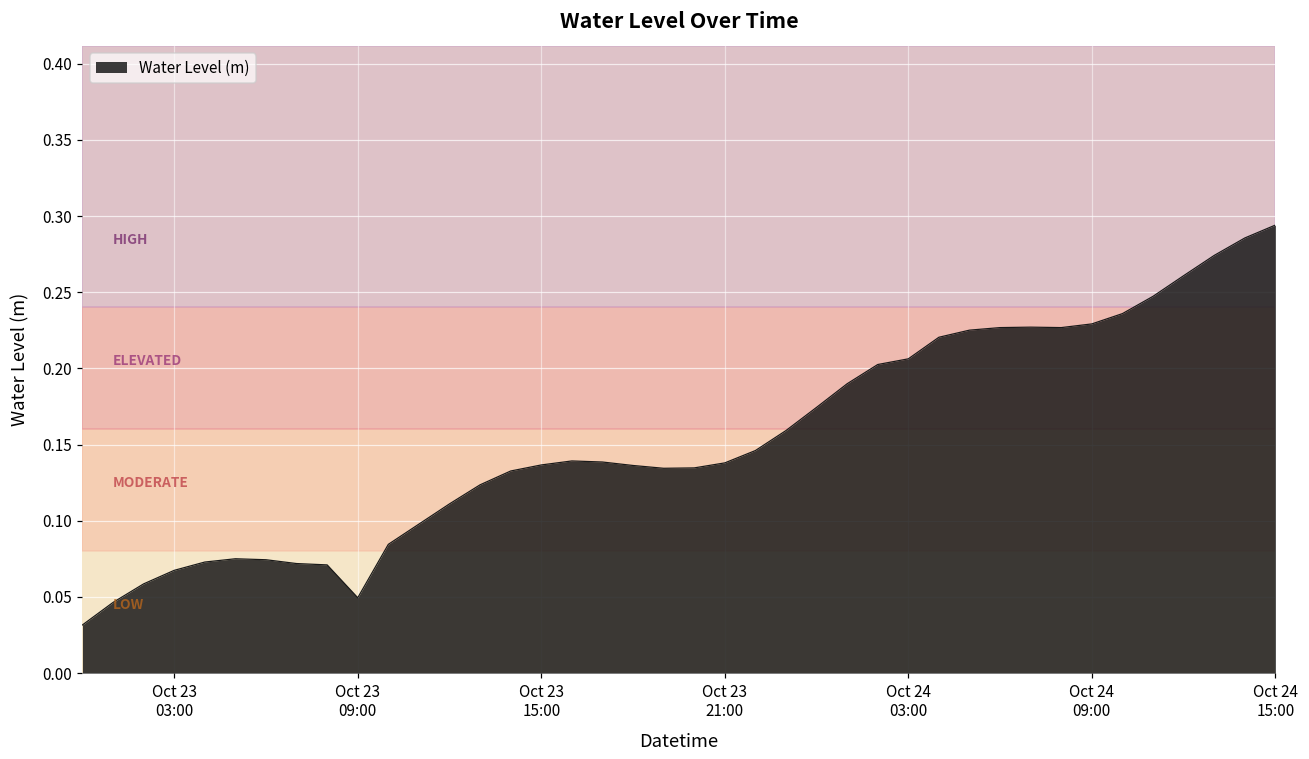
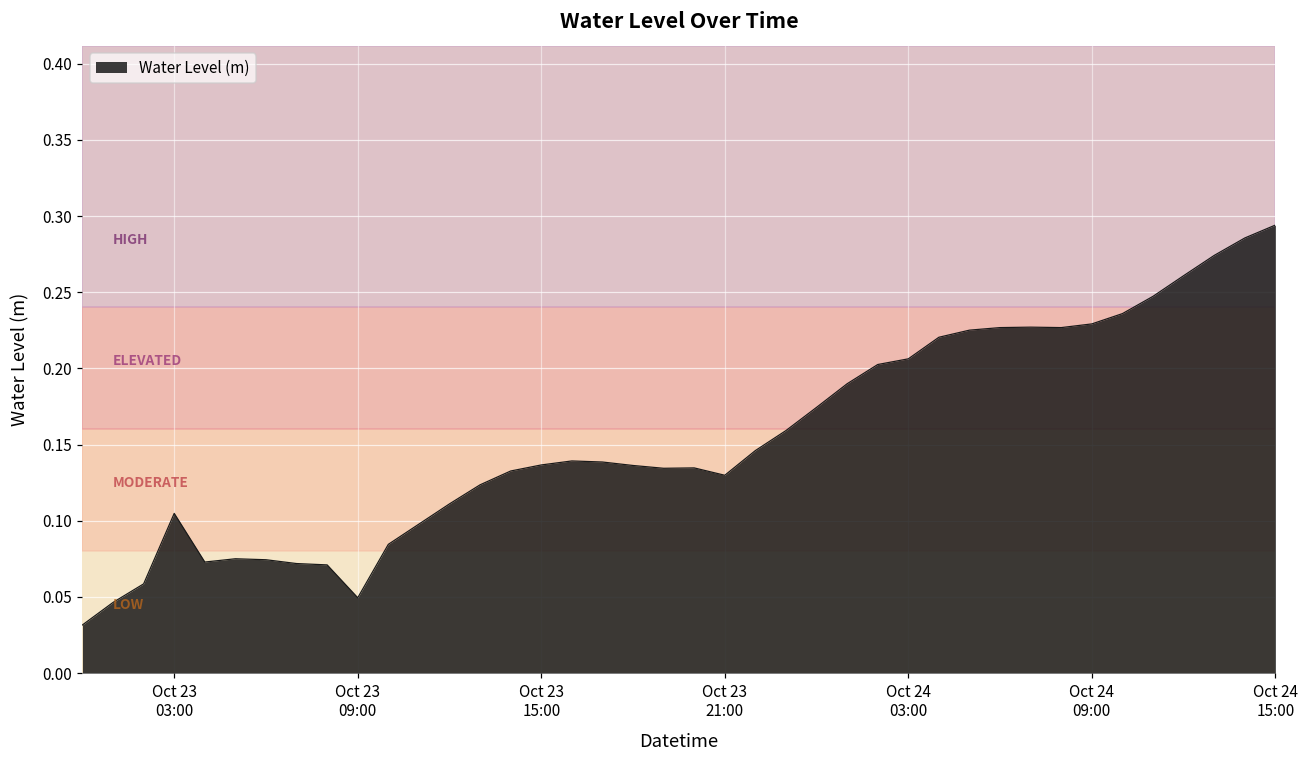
Oct 23 03:00: 0.067 -> 0.105
Oct 23 21:00: 0.138 -> 0.130
